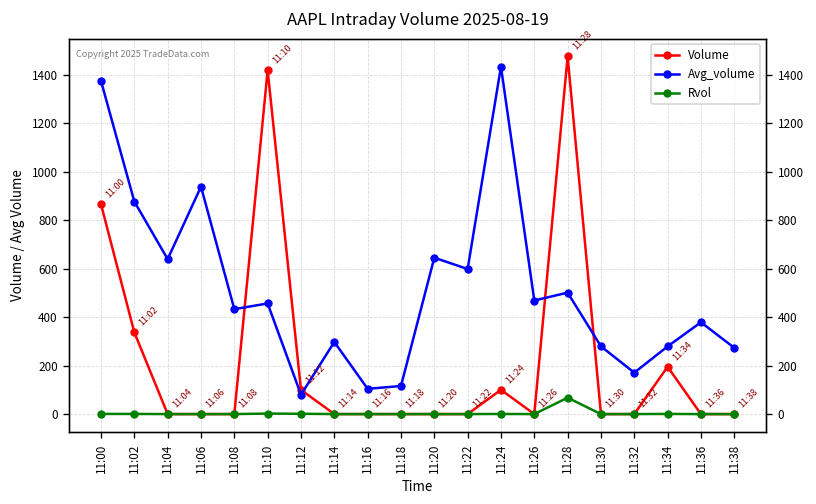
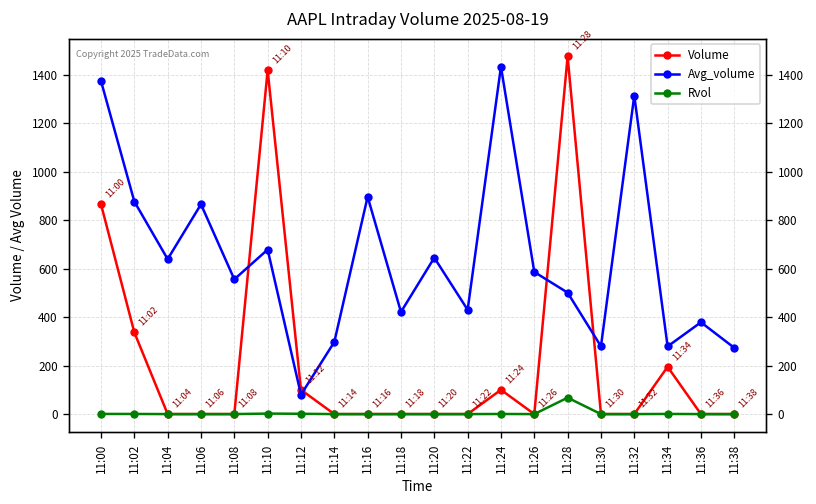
Avg_volume, 11:06: 940 -> 870
Avg_volume, 11:08: 430 -> 560
Avg_volume, 11:10: 460 -> 680
Avg_volume, 11:16: 100 -> 900
Avg_volume, 11:18: 120 -> 420
Avg_volume, 11:22: 600 -> 430
Avg_volume, 11:26: 470 -> 590
Avg_volume, 11:32: 170 -> 1310
